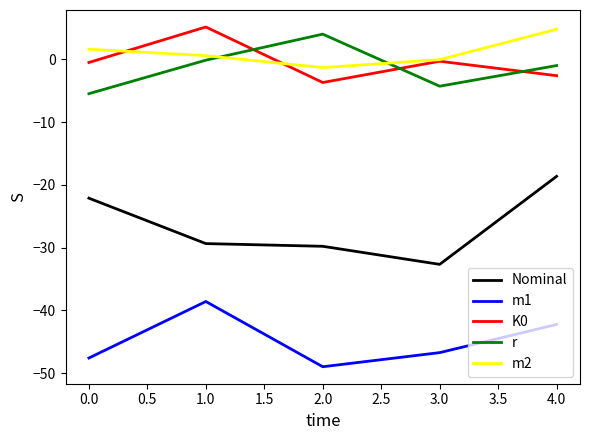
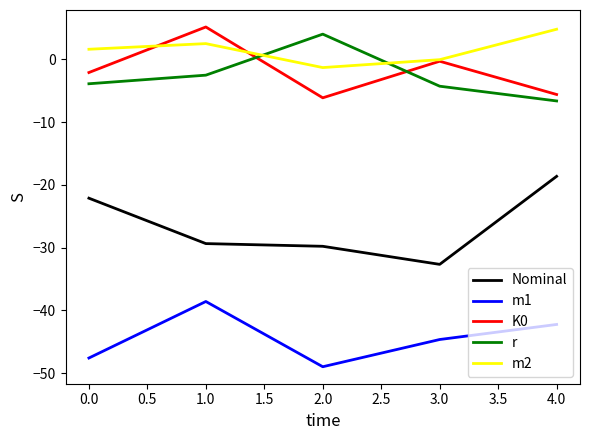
K0, 0.0: -1 -> -2
r, 0.0: -5 -> -4
r, 1.0: 0 -> -3
m2, 1.0: 1 -> 3
K0, 2.0: -4 -> -6
m1, 3.0: -47 -> -45
K0, 4.0: -3 -> -6
r, 4.0: -1 -> -7
